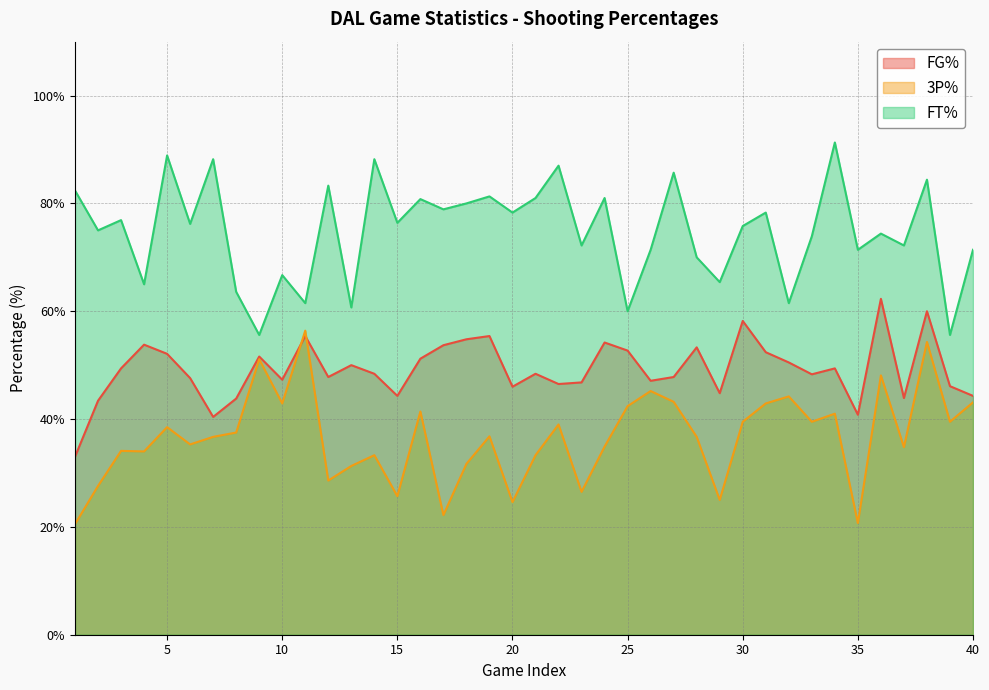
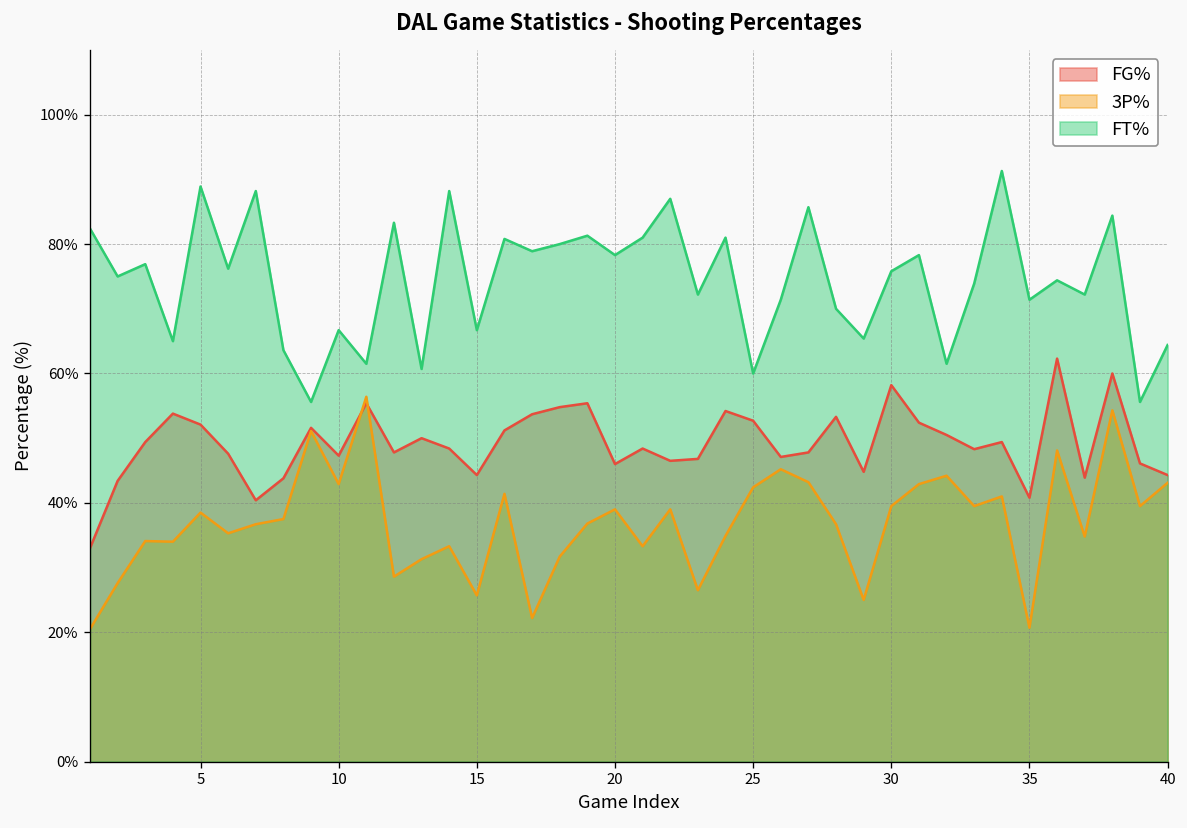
FT%, 15: 76% -> 67%
3P%, 20: 25% -> 39%
FT%, 40: 71% -> 64%
